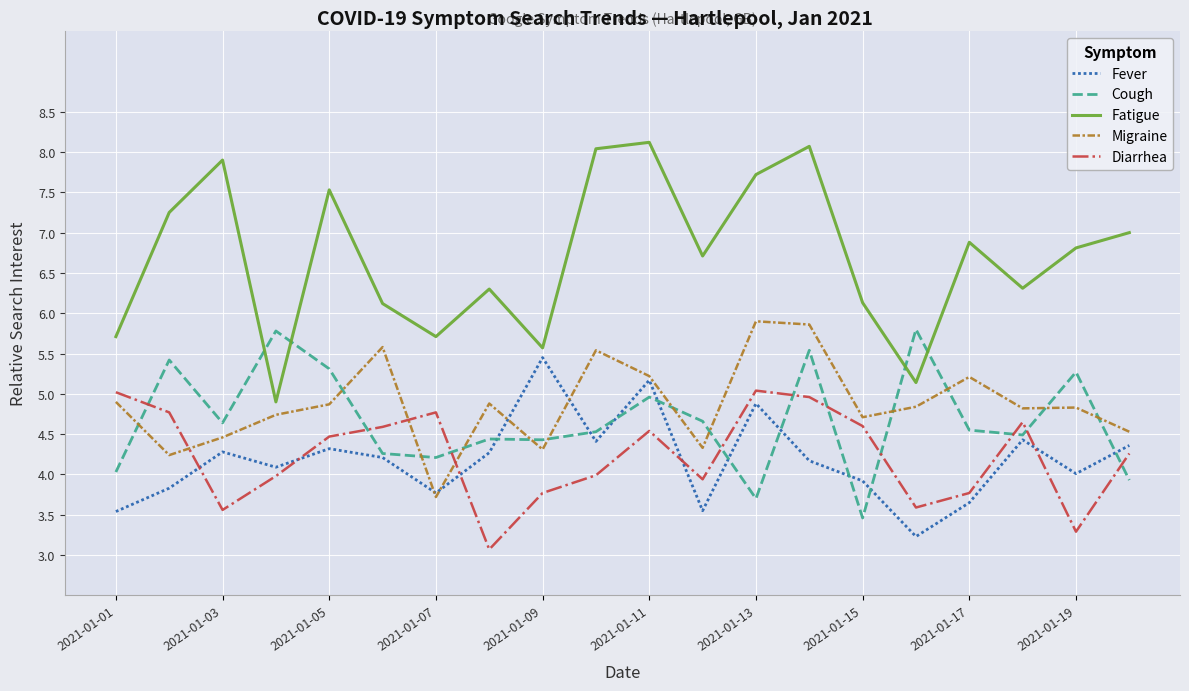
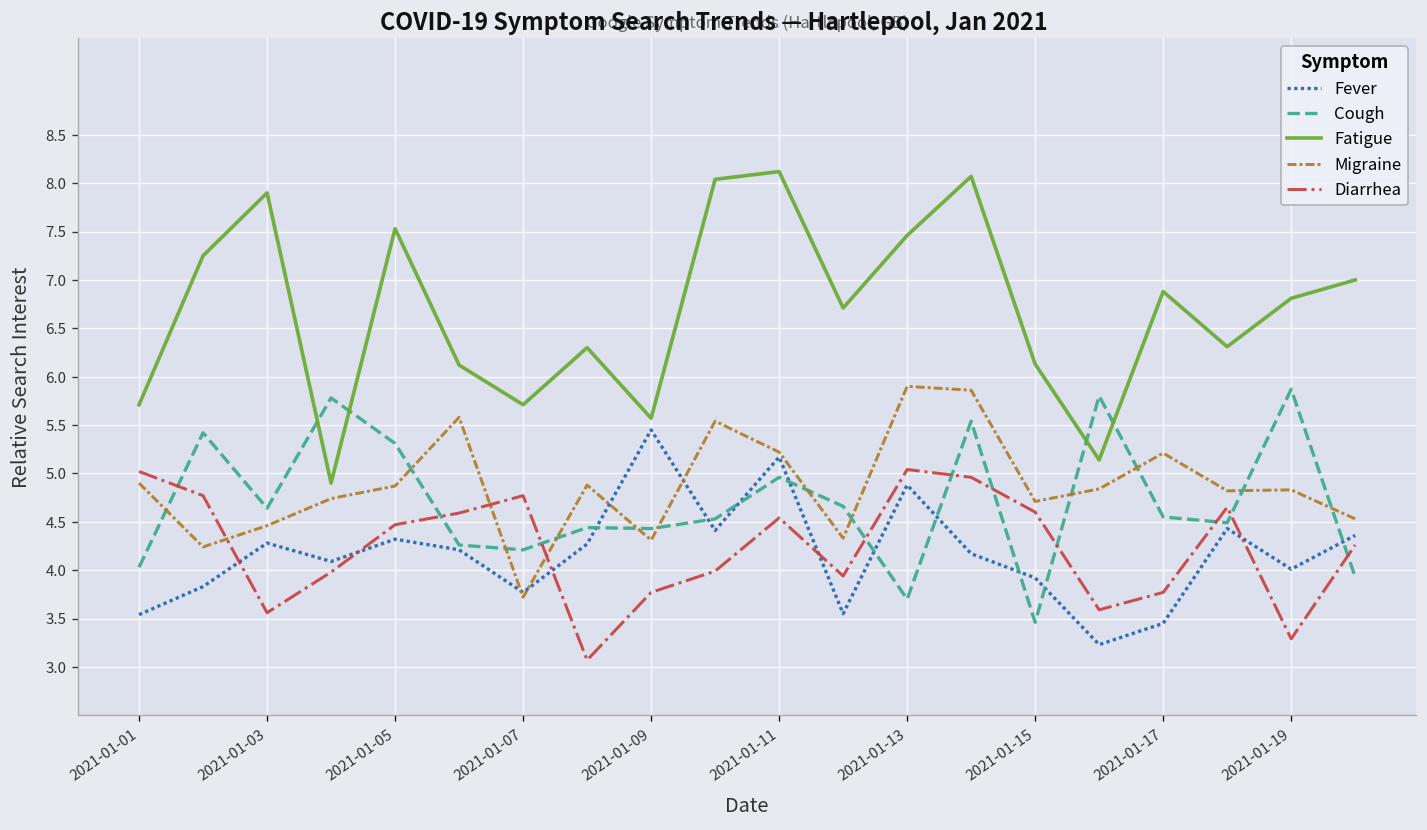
Fatigue, 2021-01-13: 7.7 -> 7.5
Fever, 2021-01-17: 3.7 -> 3.5
Cough, 2021-01-19: 5.3 -> 5.9
